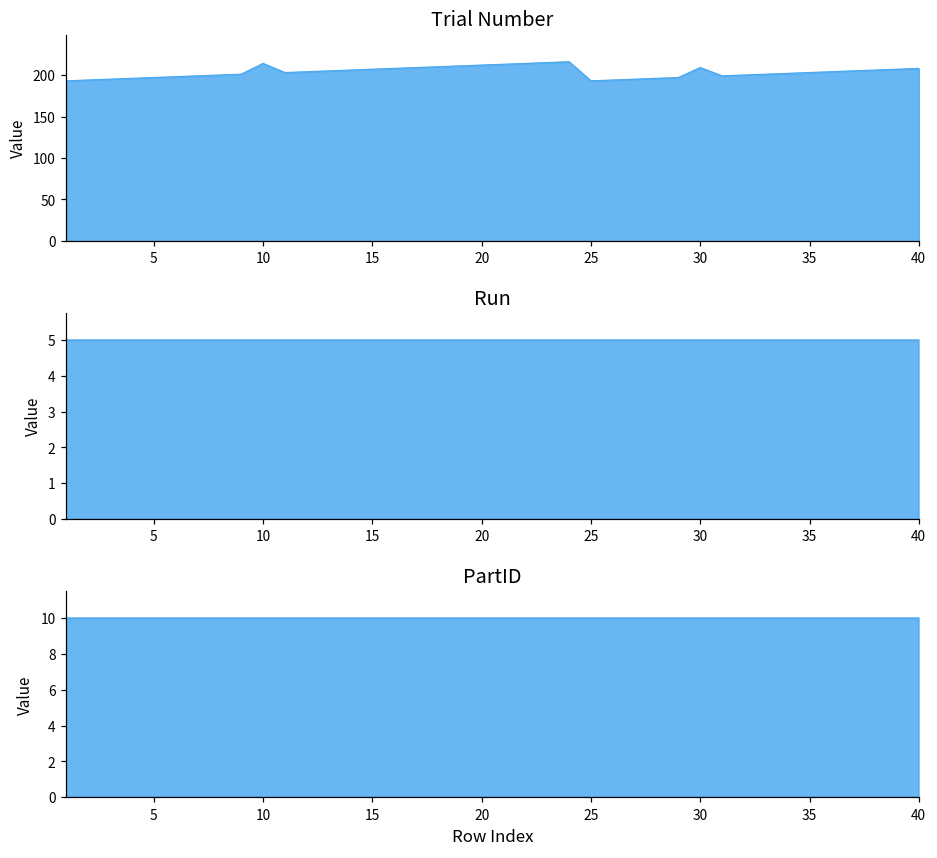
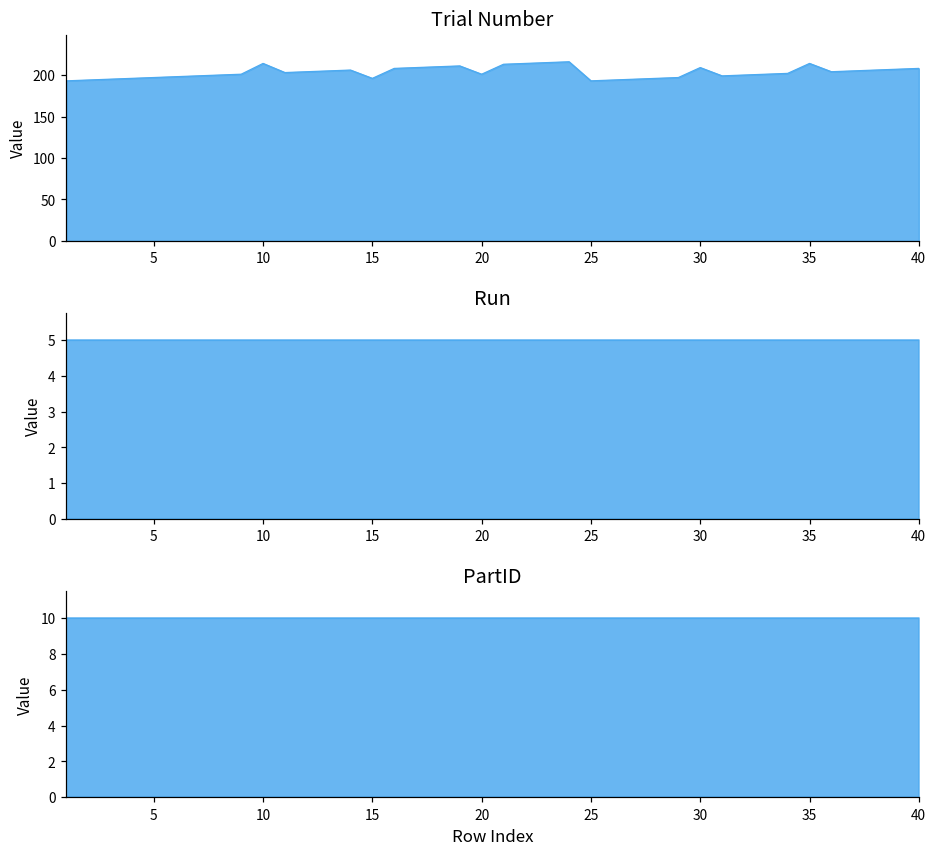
Trial Number, 15: 210 -> 200
Trial Number, 20: 210 -> 200
Trial Number, 35: 200 -> 210
